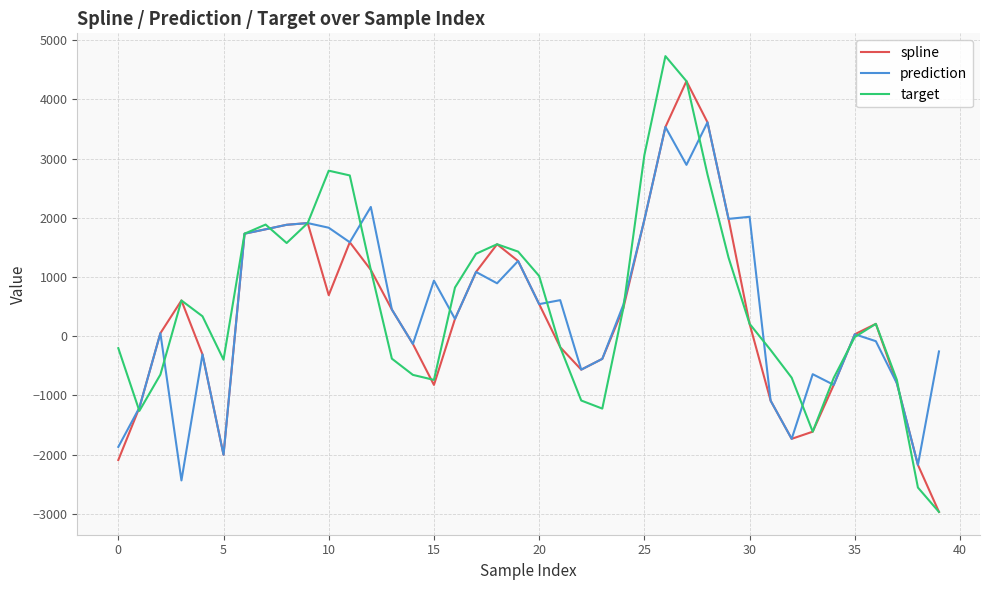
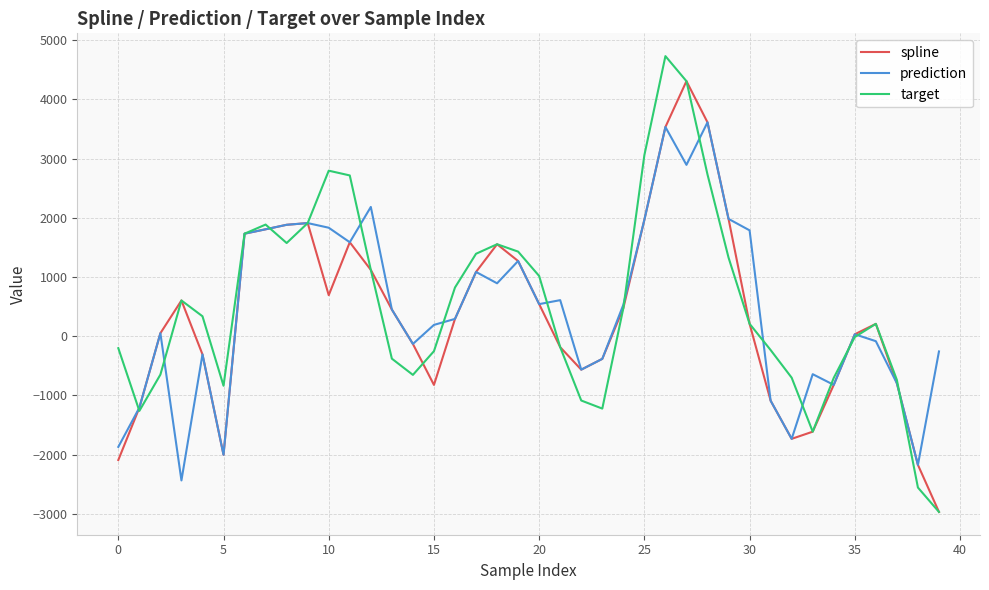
target, 5: -400 -> -800
prediction, 15: 900 -> 200
target, 15: -700 -> -300
prediction, 30: 2000 -> 1800
